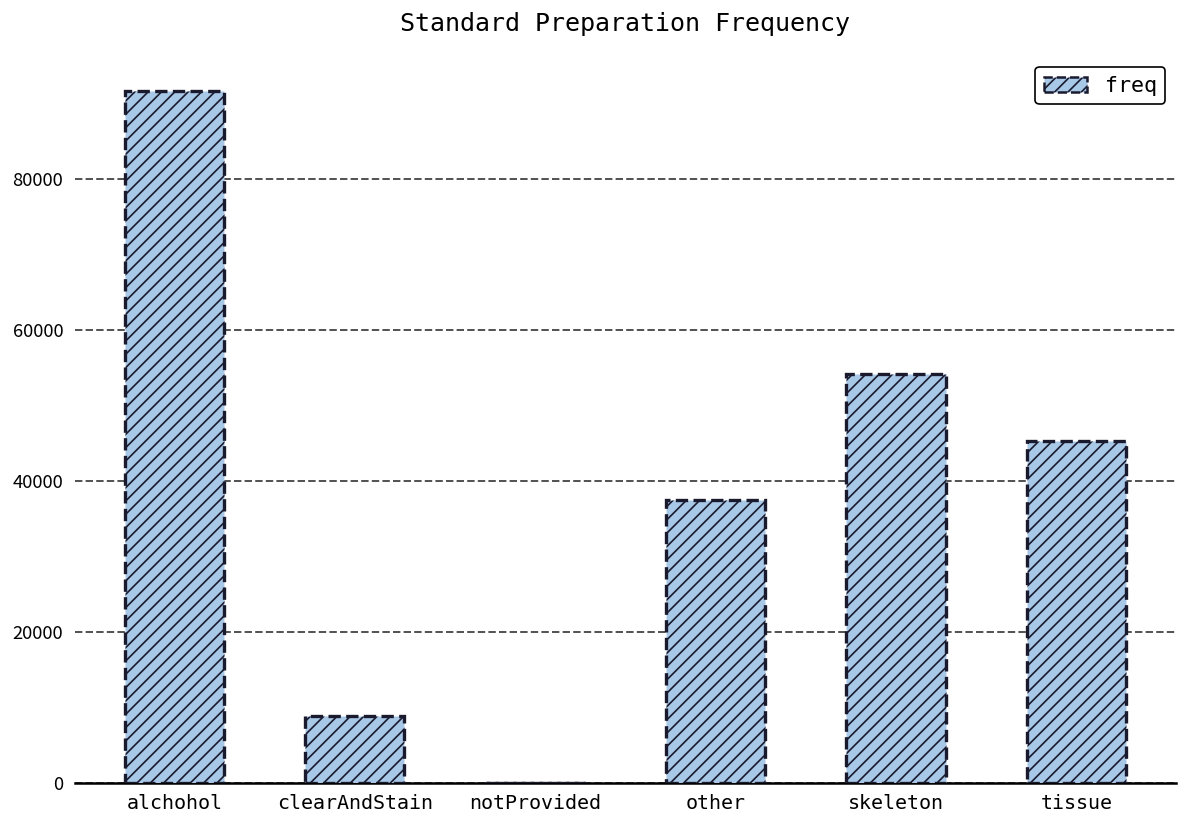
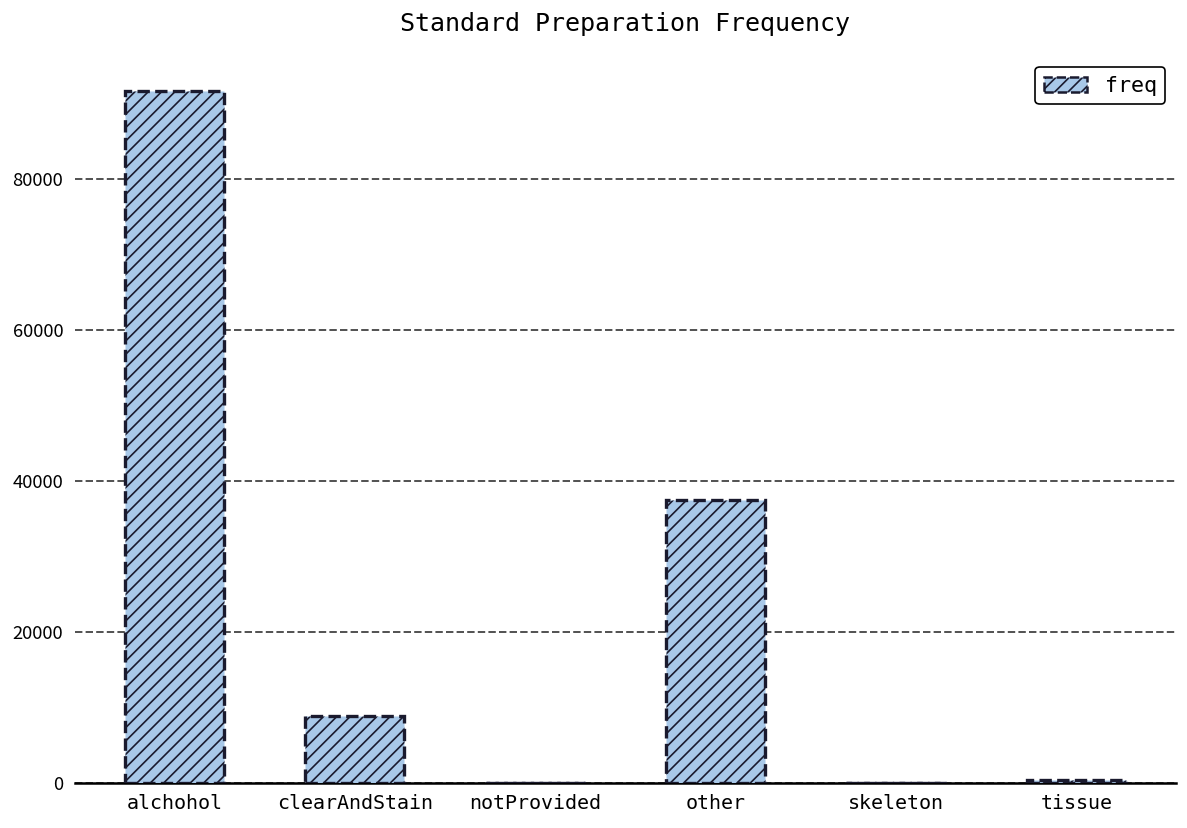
skeleton: 54000 -> 0
tissue: 45000 -> 0
